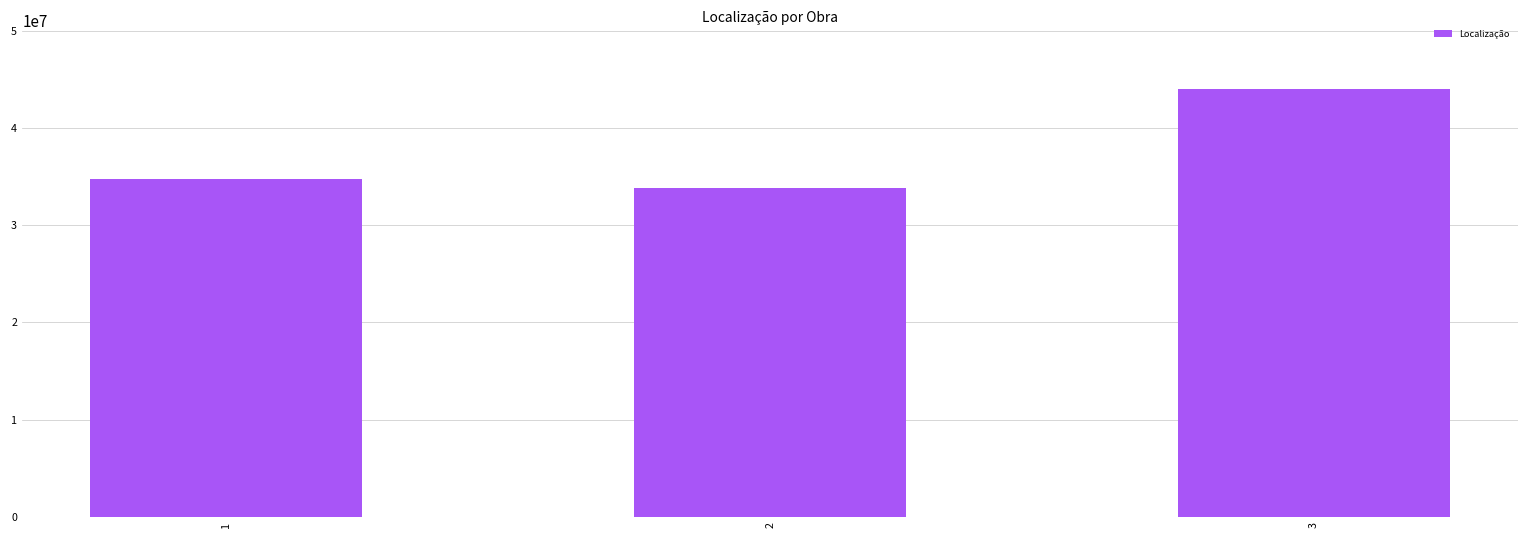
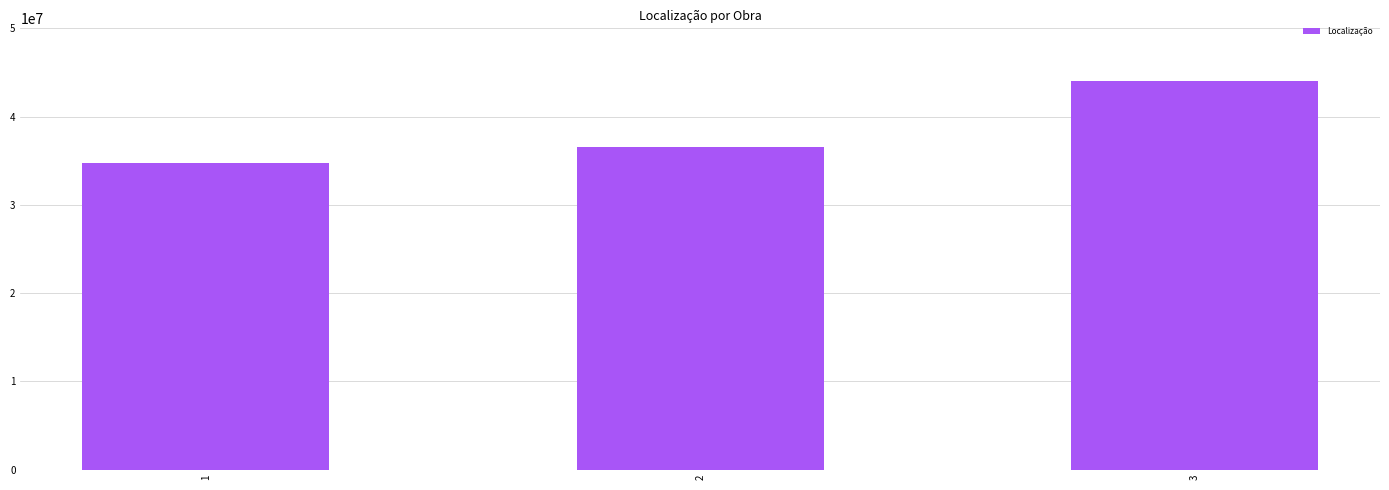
2: 34000000 -> 37000000
